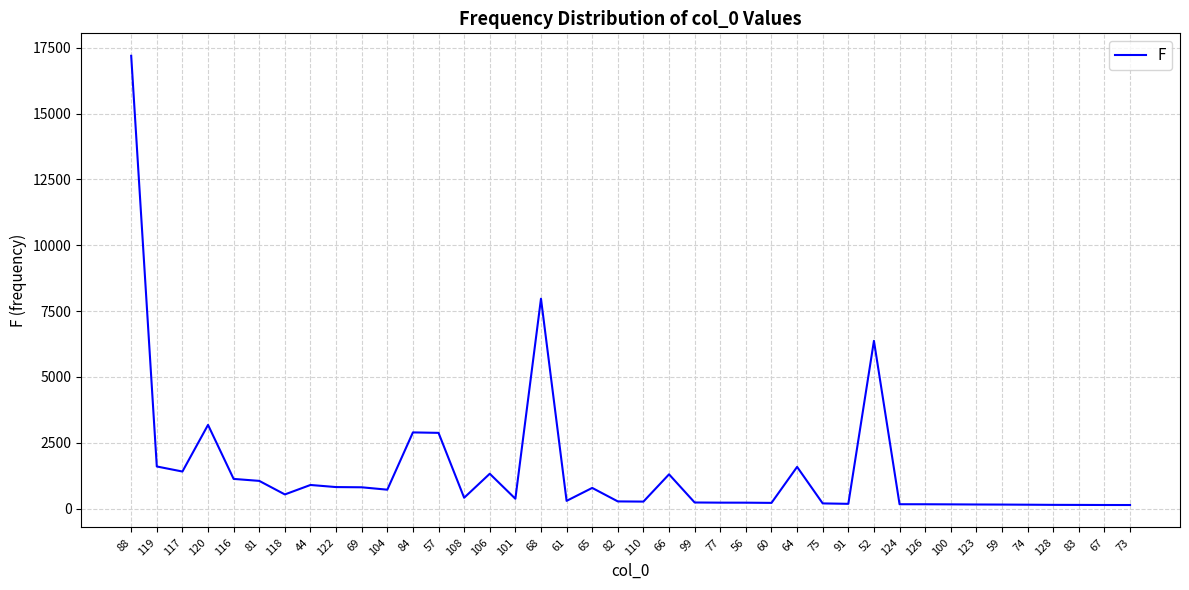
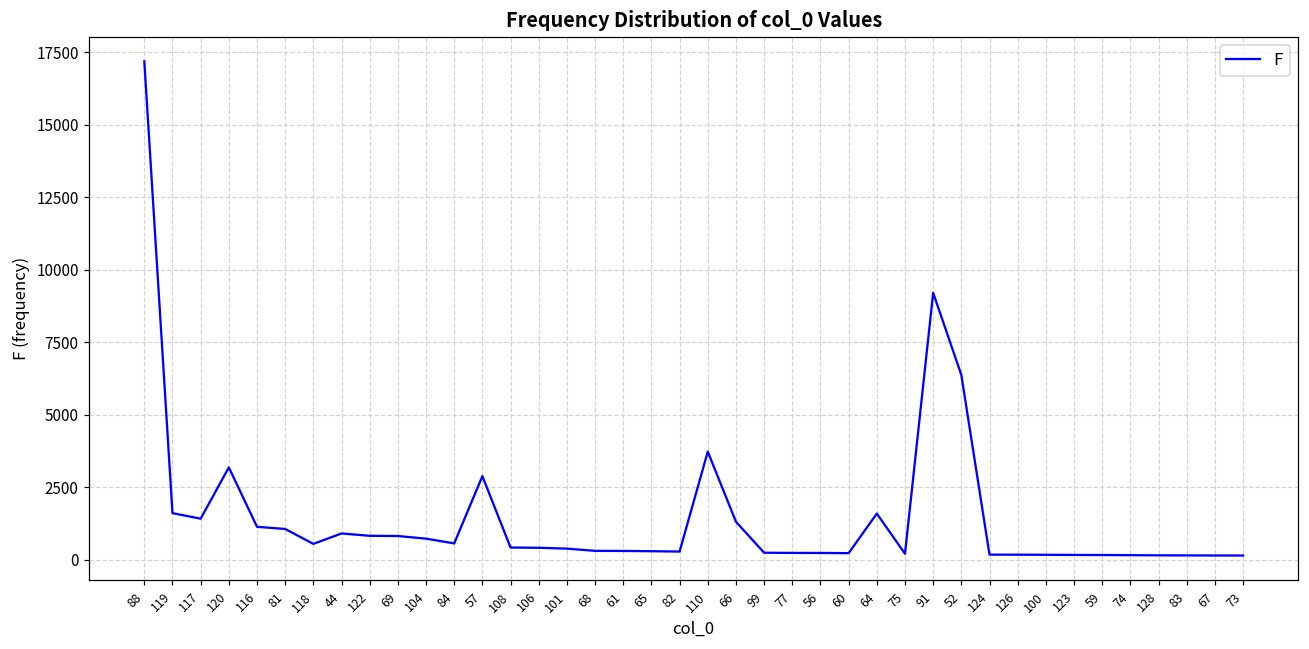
84: 2900 -> 600
106: 1300 -> 400
68: 8000 -> 300
65: 800 -> 300
110: 300 -> 3700
91: 200 -> 9200
